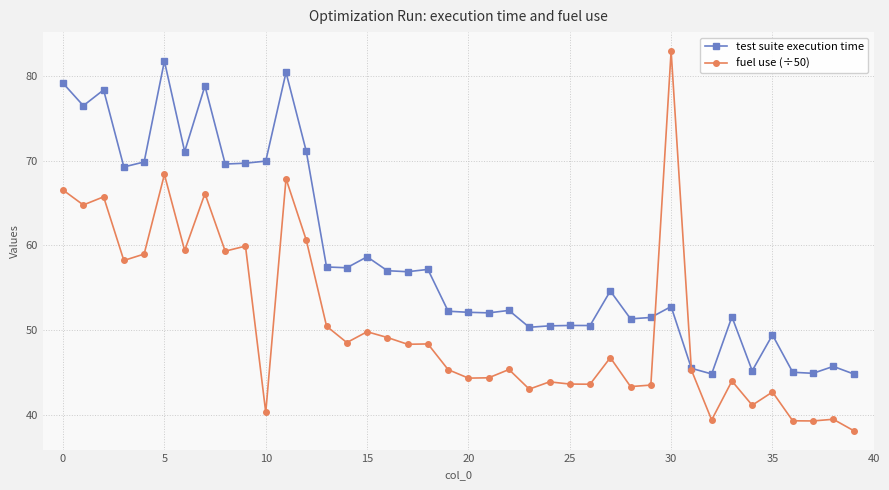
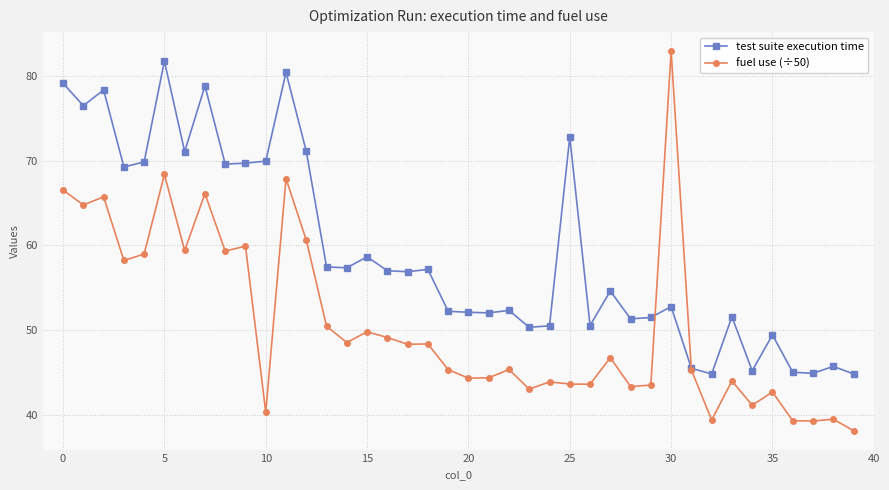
test suite execution time, 25: 51 -> 73
